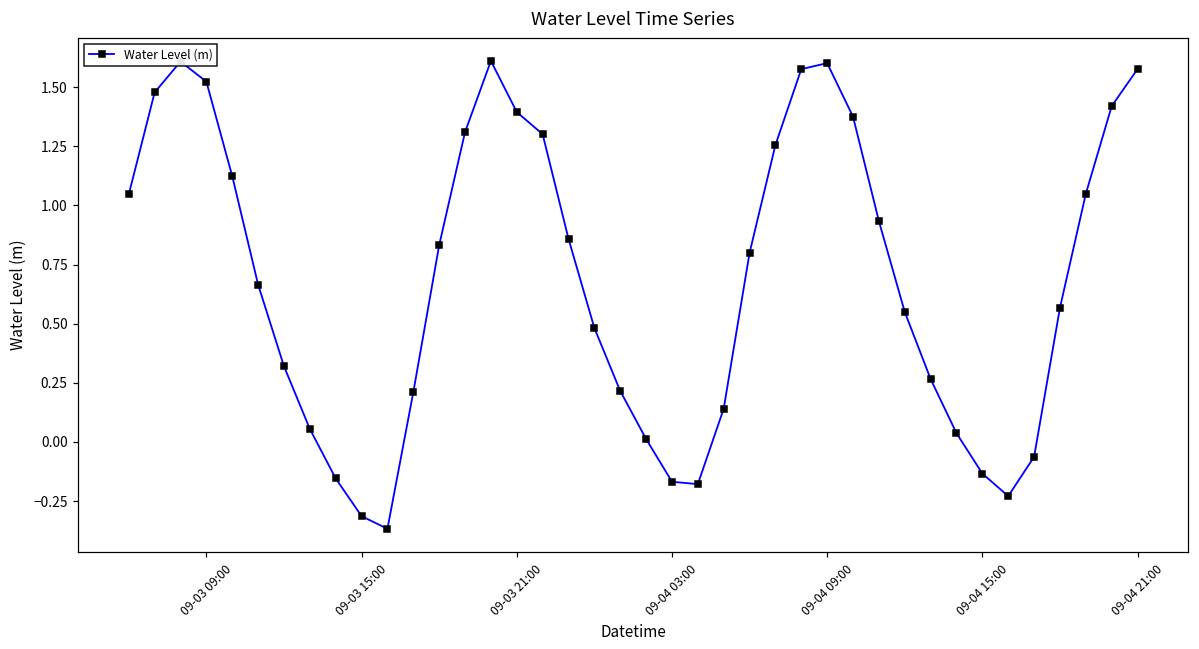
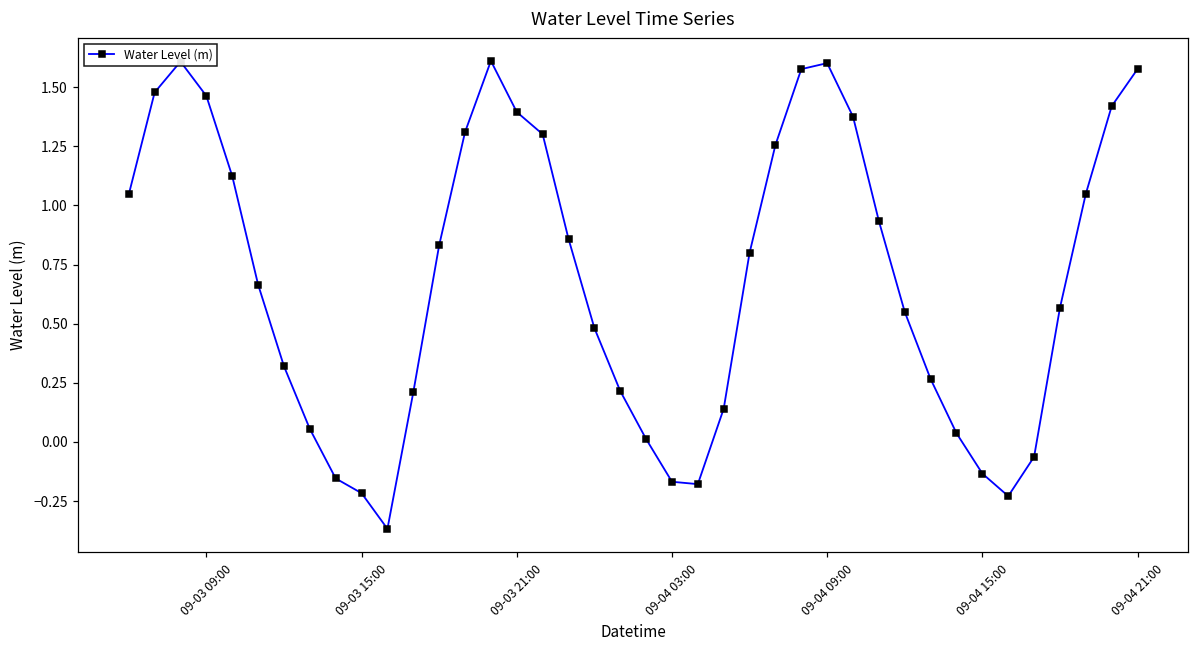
09-03 09:00: 1.52 -> 1.46
09-03 15:00: -0.31 -> -0.22
